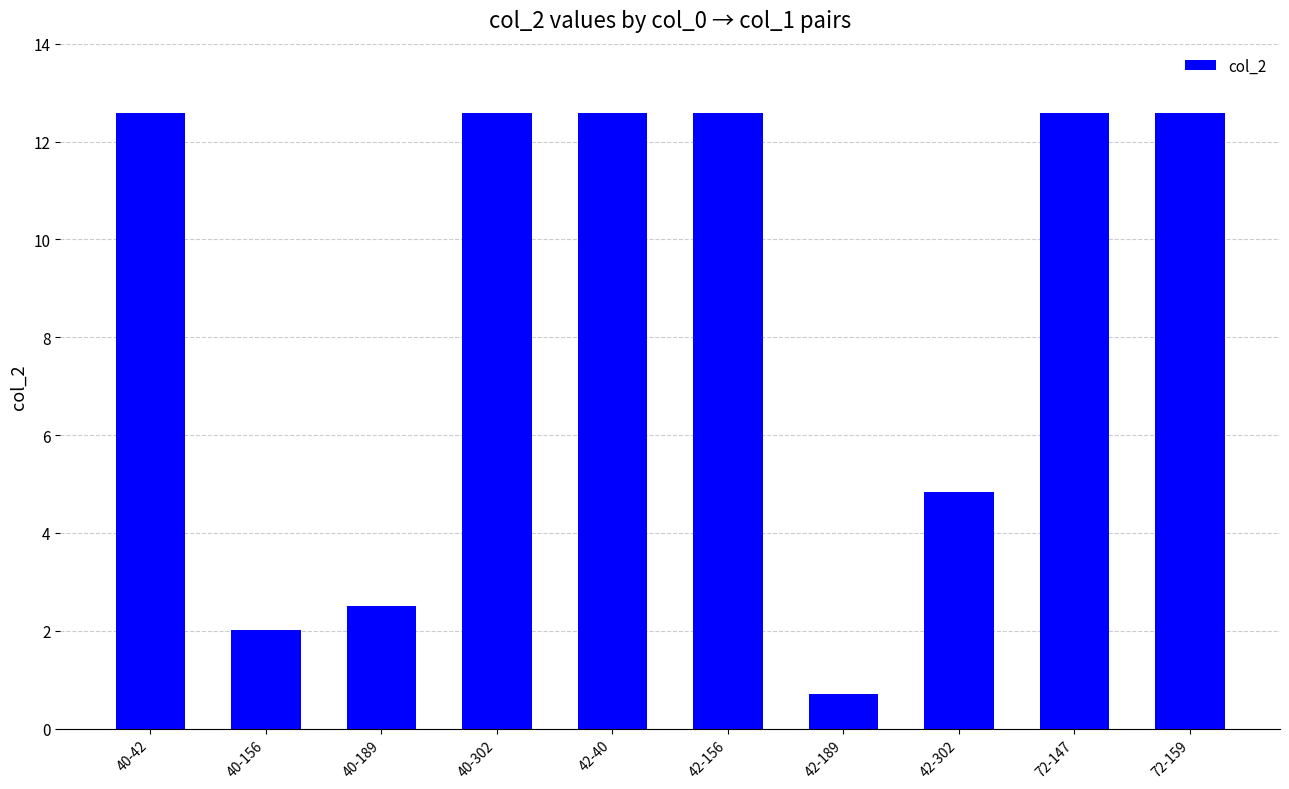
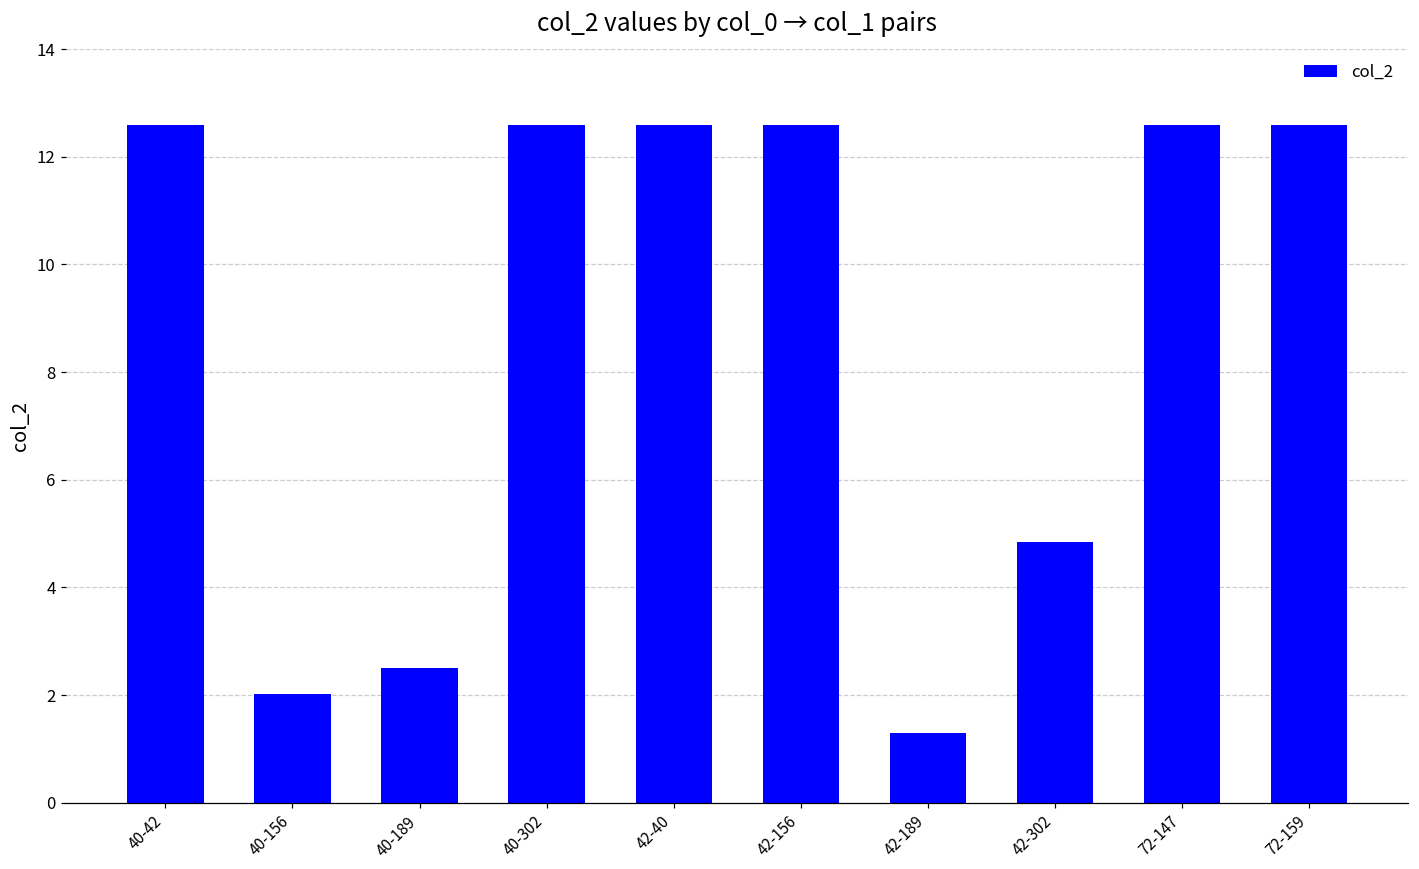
42-189: 0.7 -> 1.3
